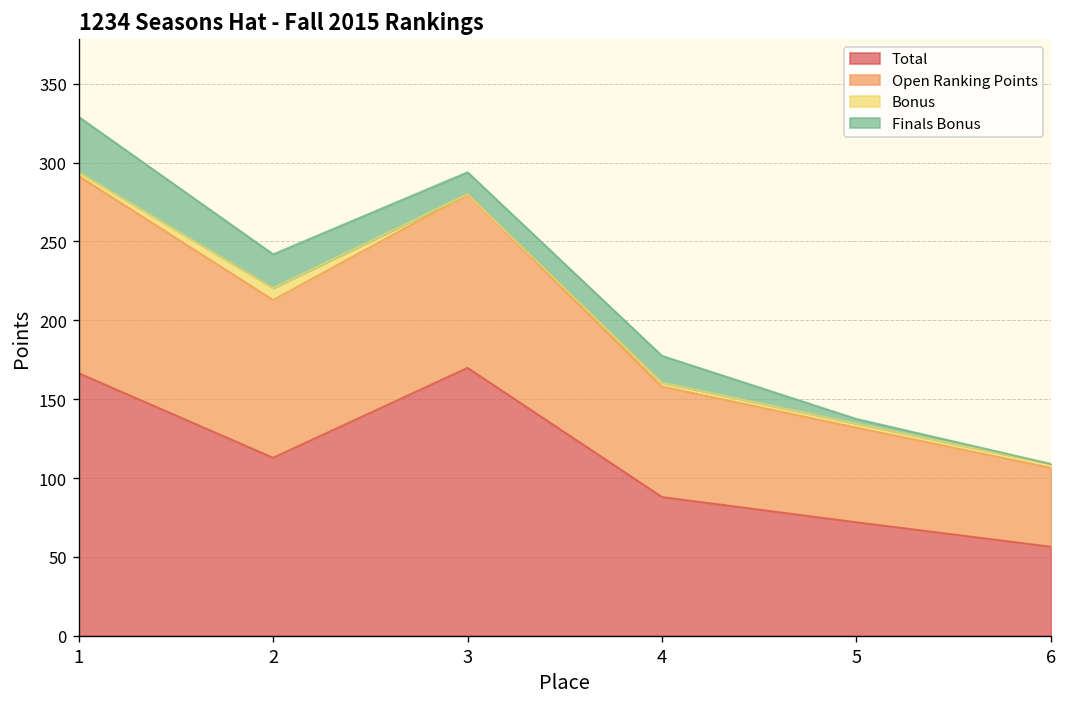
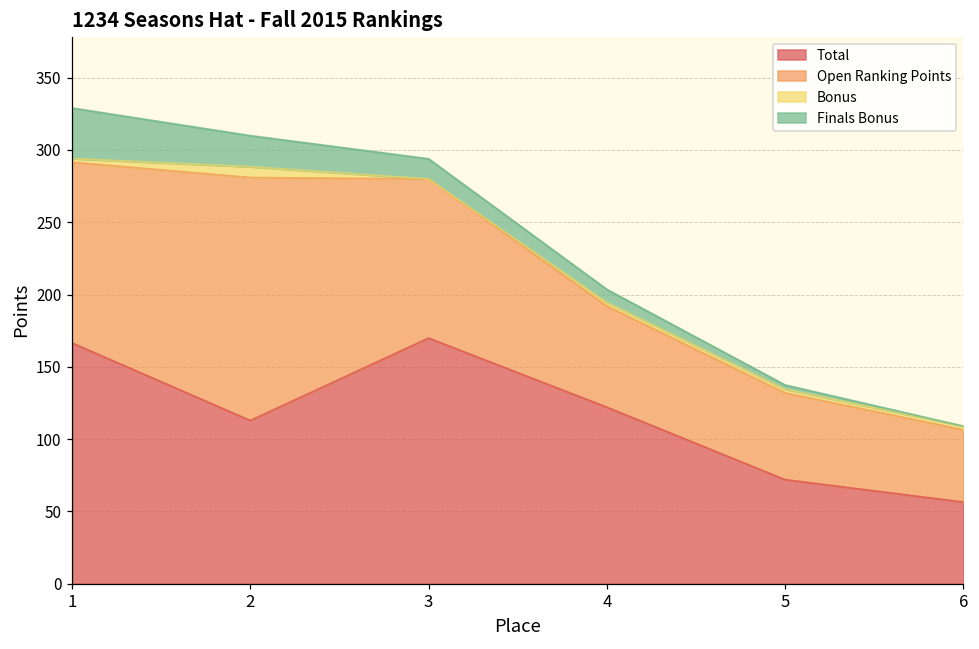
Open Ranking Points, 2: 100 -> 168
Total, 4: 88 -> 122
Finals Bonus, 4: 17 -> 9
